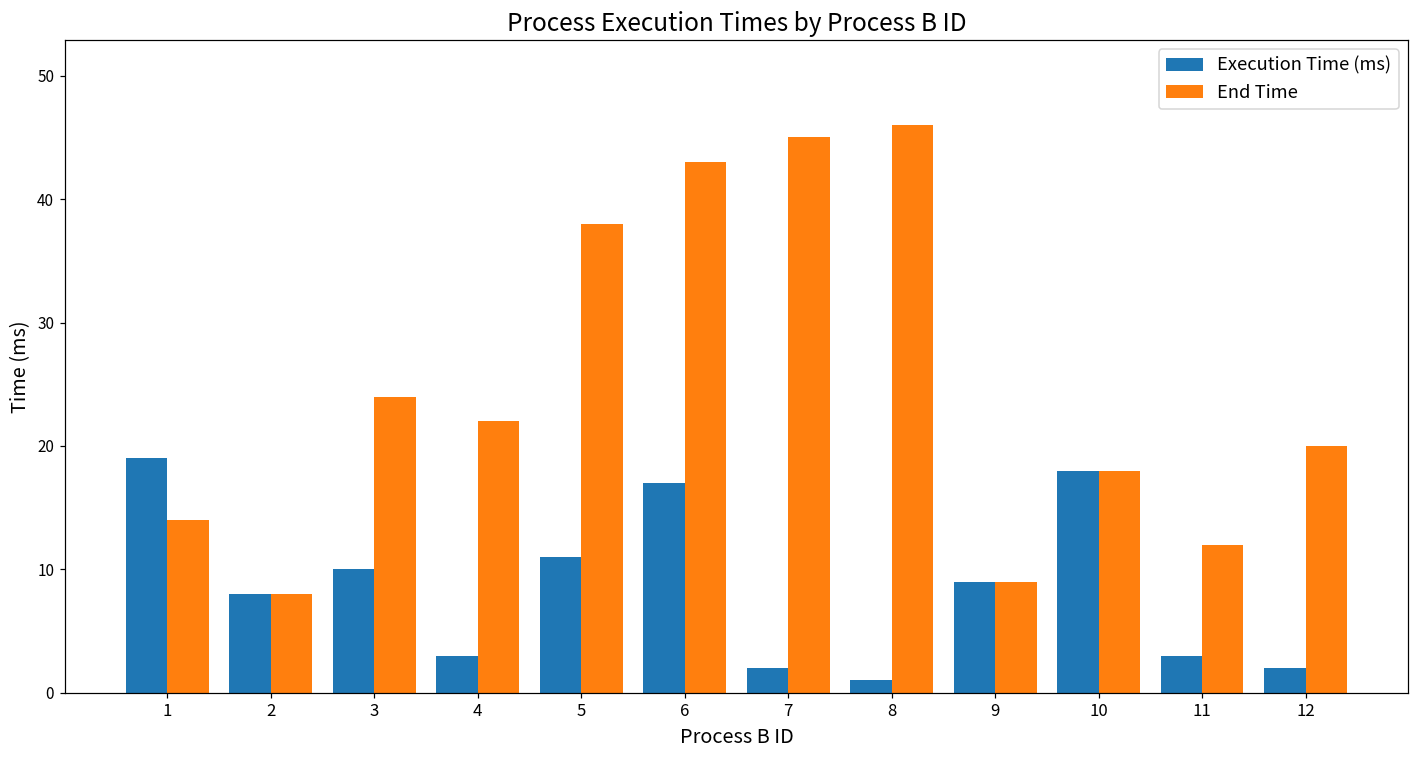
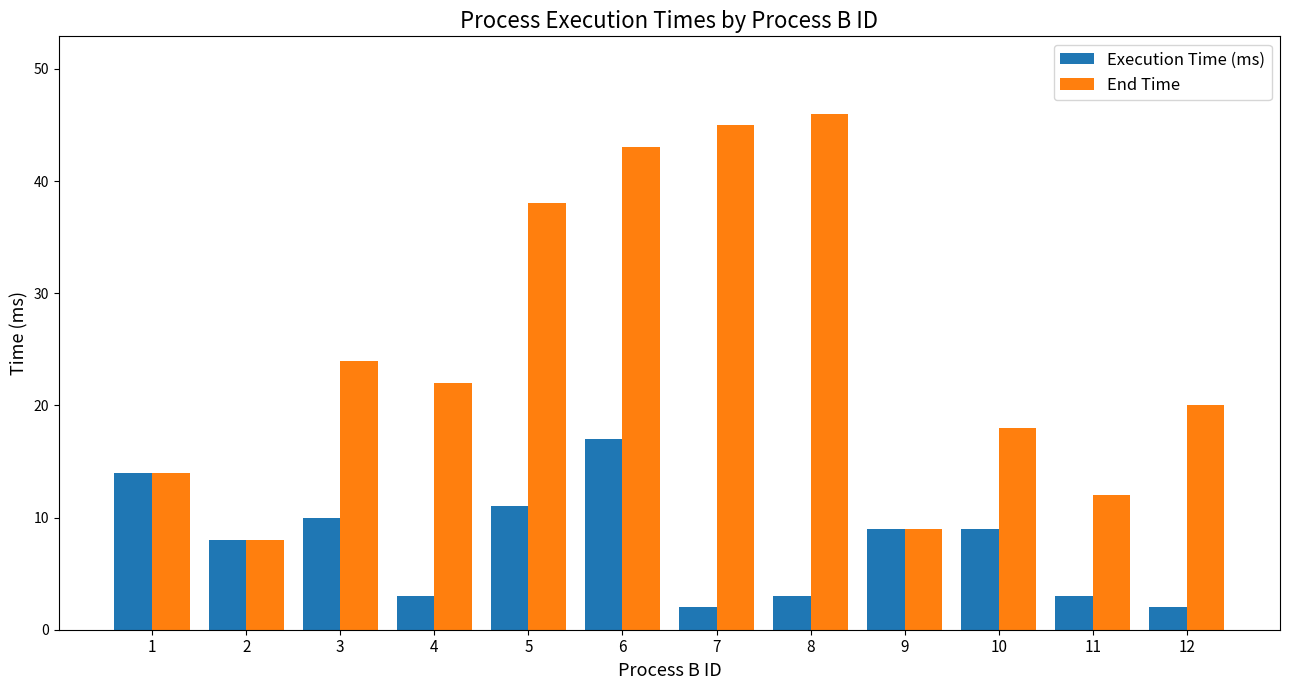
Execution Time (ms), 1: 19 -> 14
Execution Time (ms), 8: 1 -> 3
Execution Time (ms), 10: 18 -> 9
